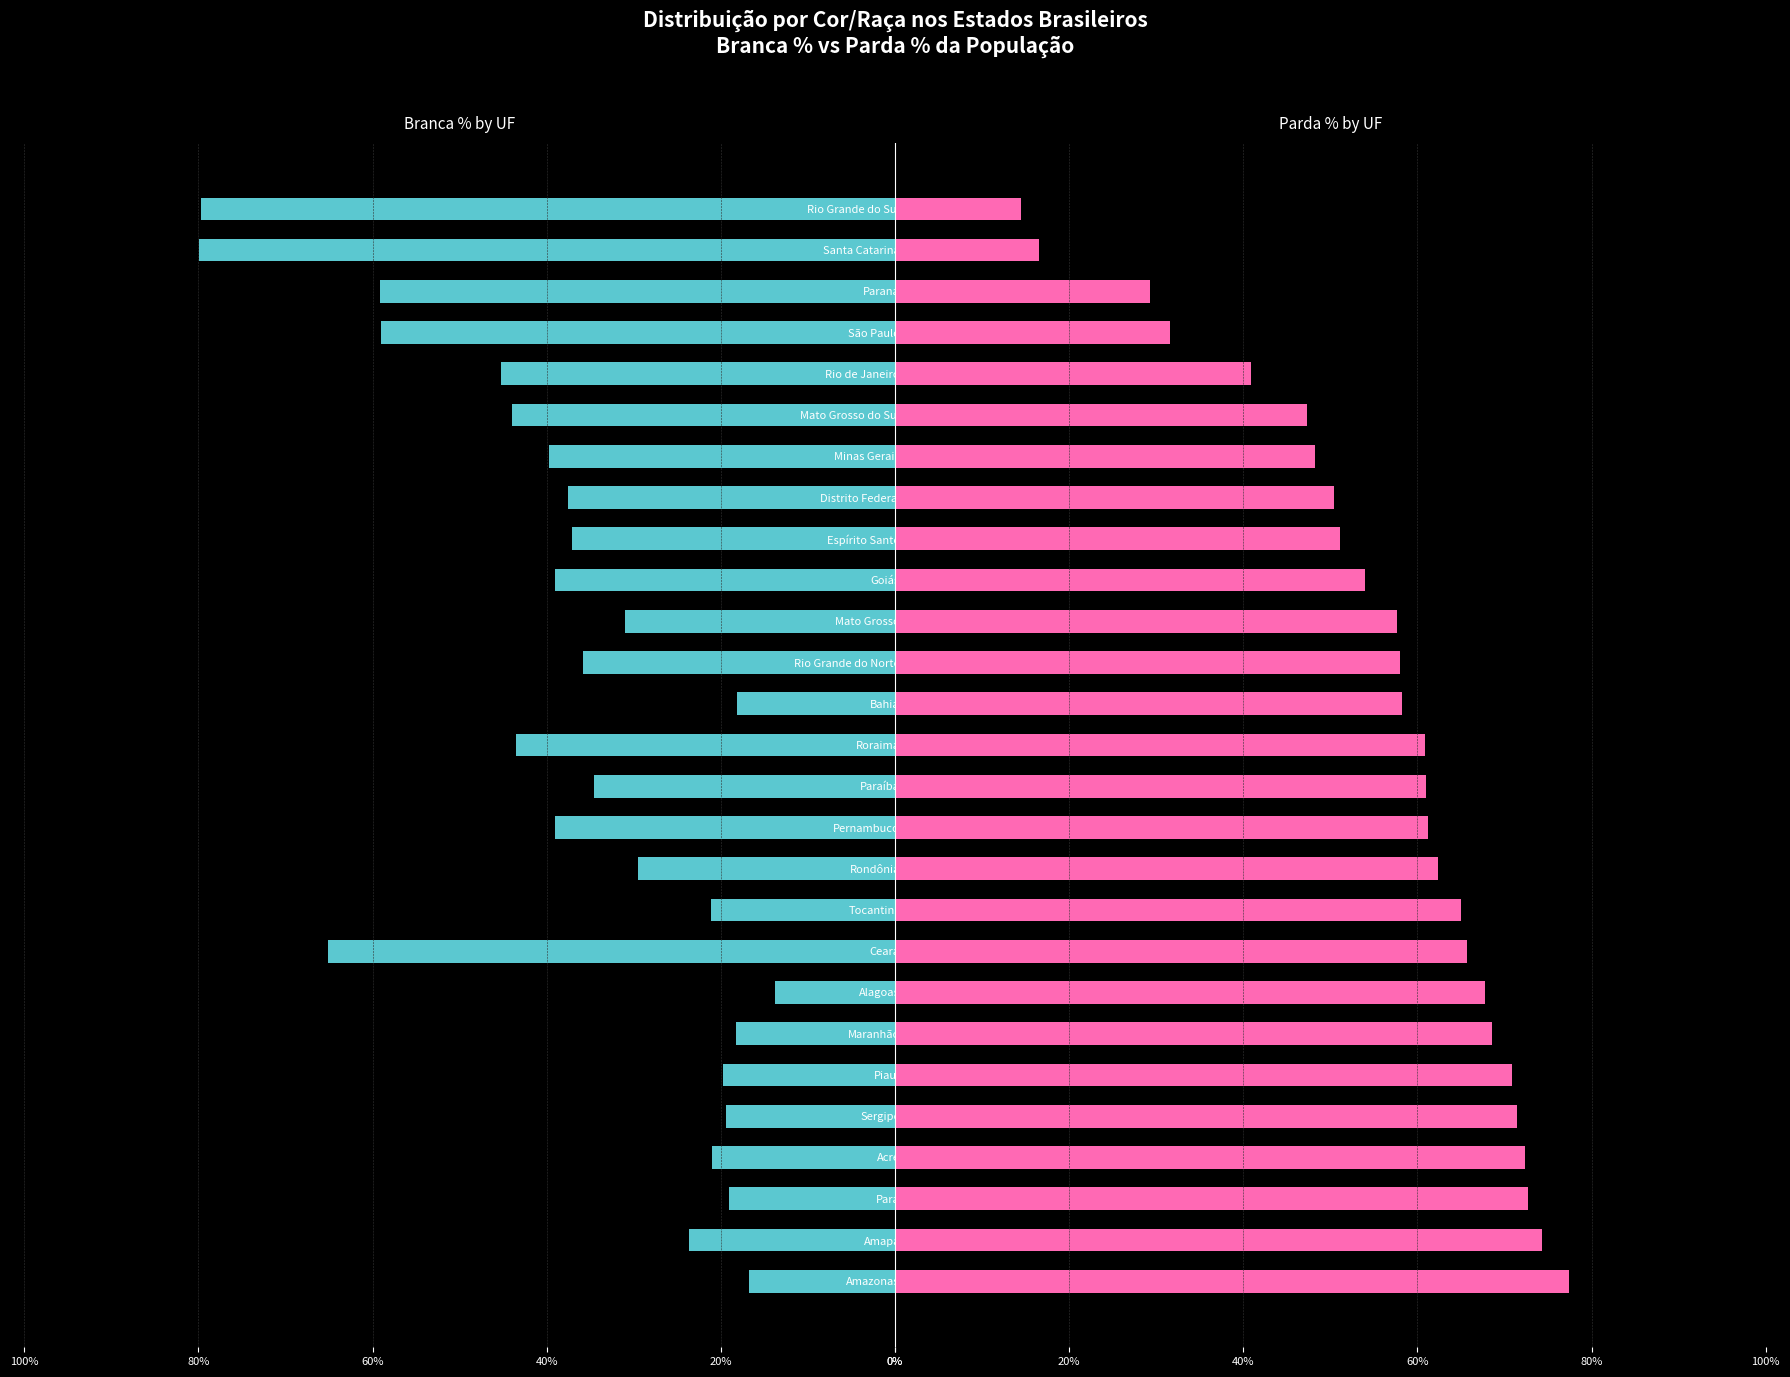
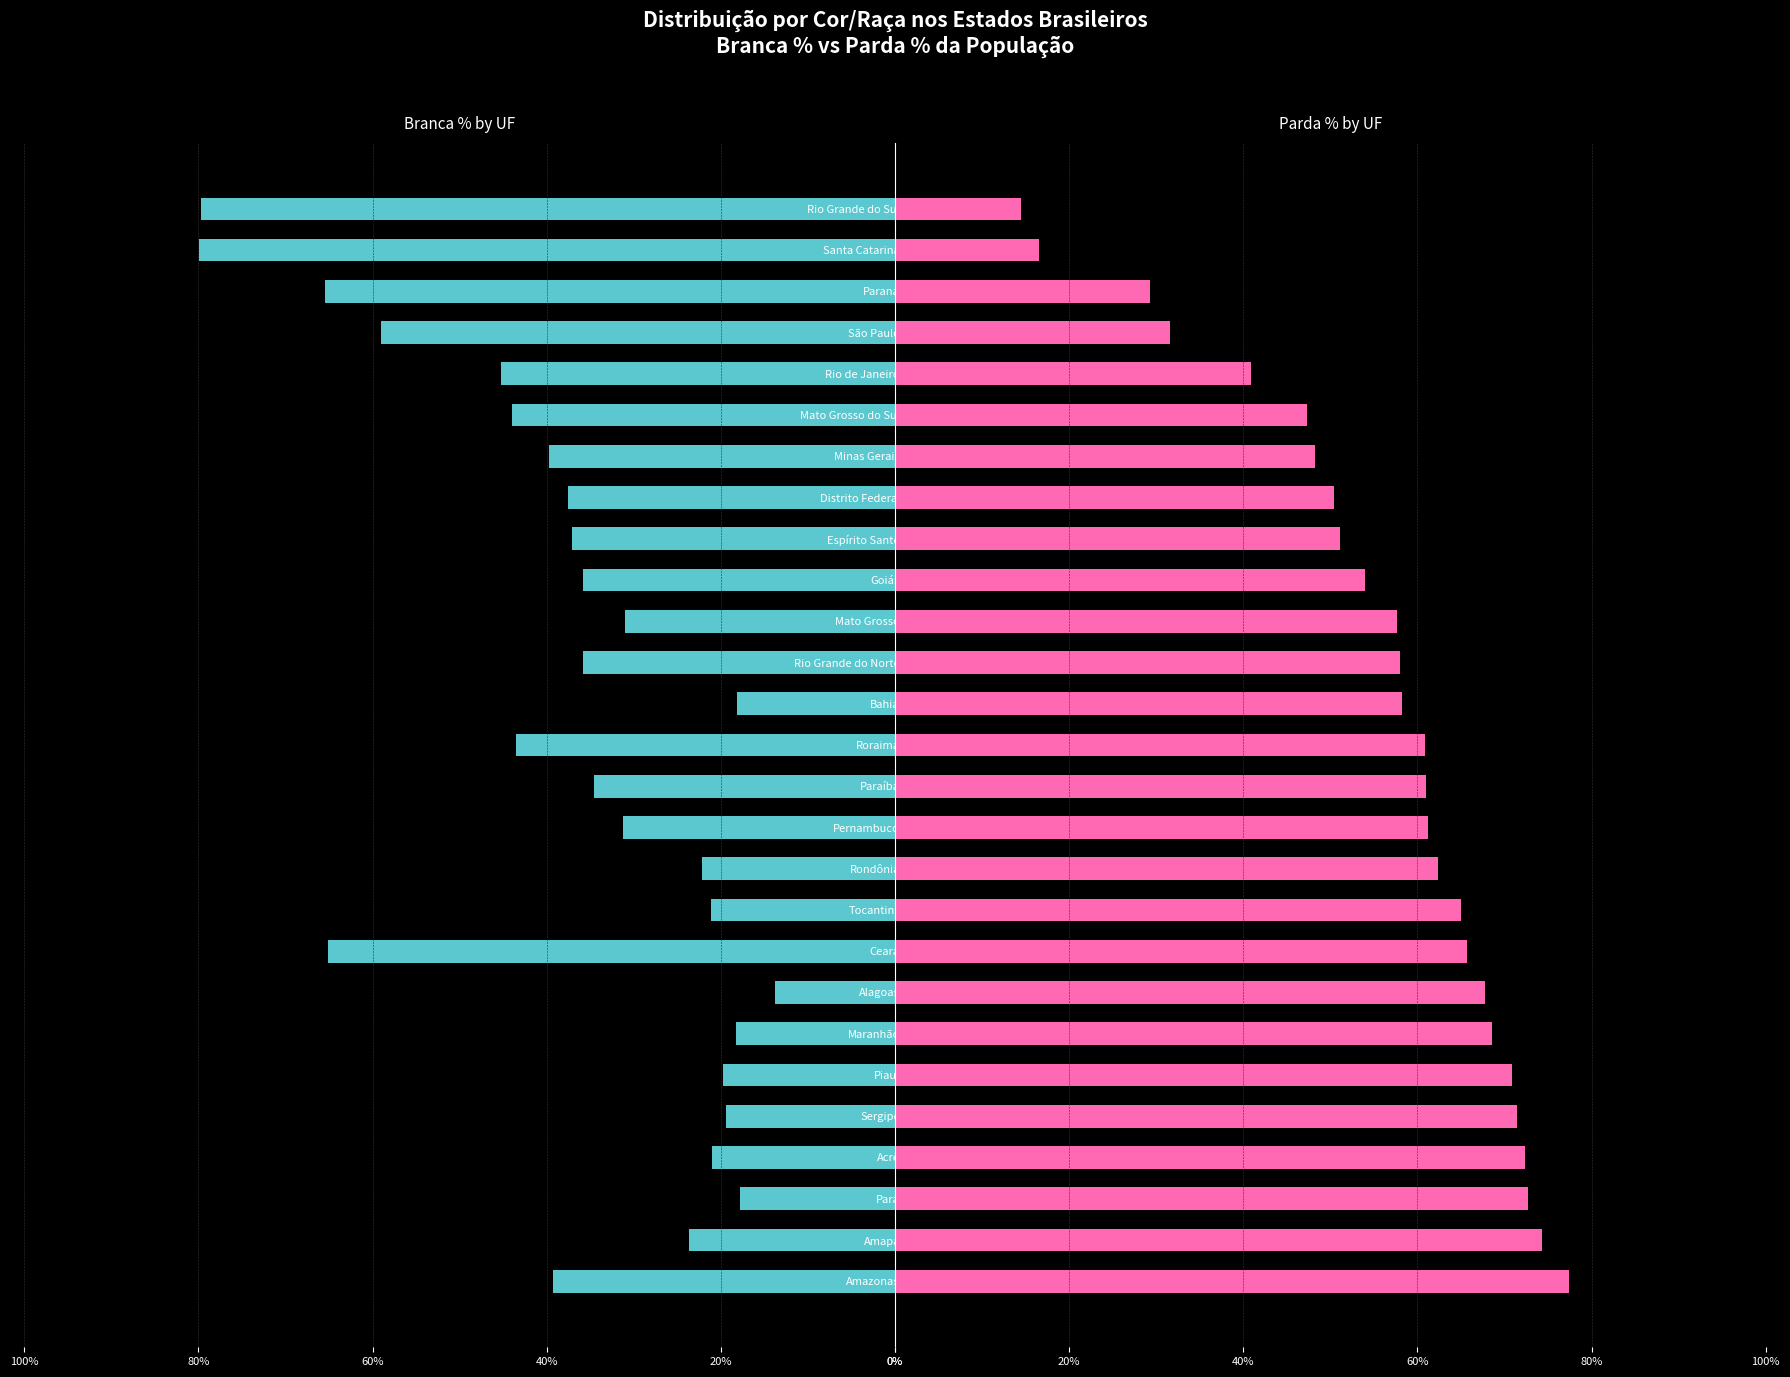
Branca % by UF, Paraná: 59% -> 65%
Branca % by UF, Goiás: 39% -> 36%
Branca % by UF, Pernambuco: 39% -> 31%
Branca % by UF, Rondônia: 29% -> 22%
Branca % by UF, Pará: 19% -> 18%
Branca % by UF, Amazonas: 17% -> 39%
